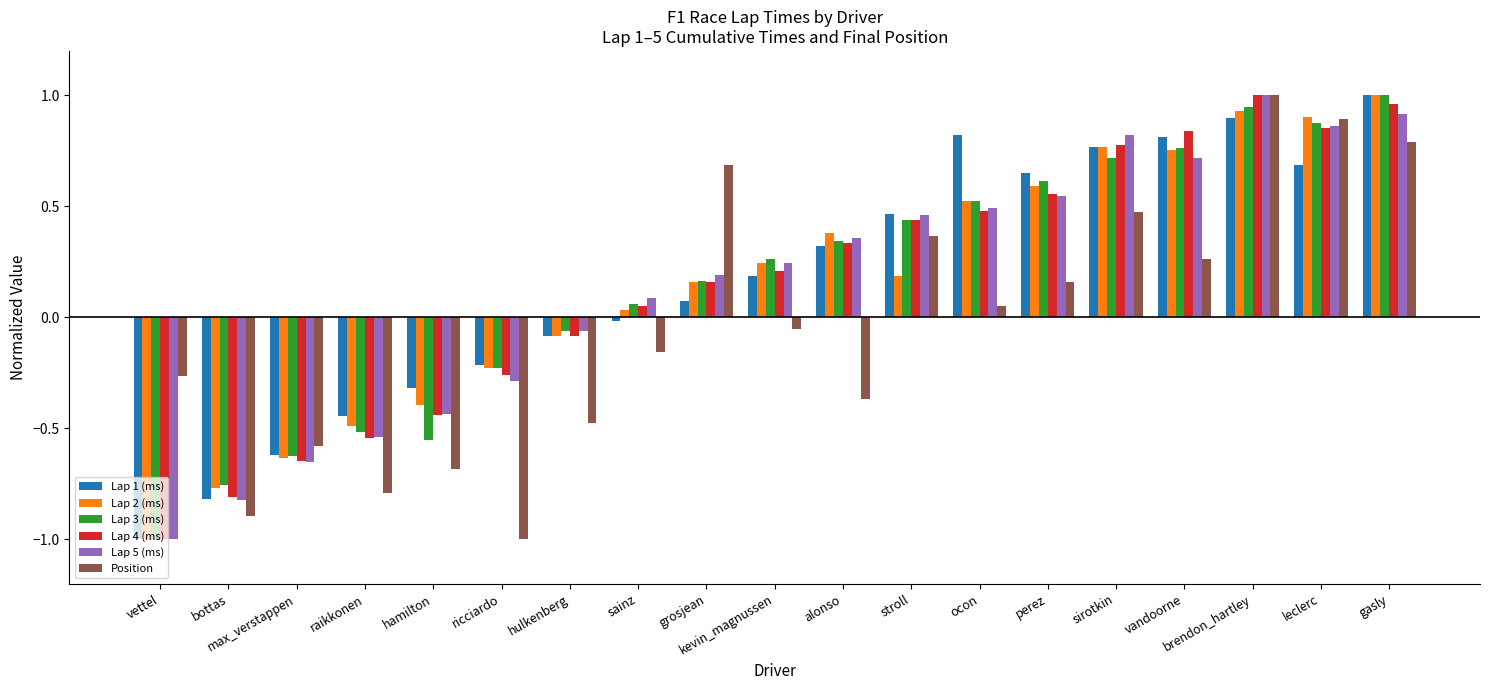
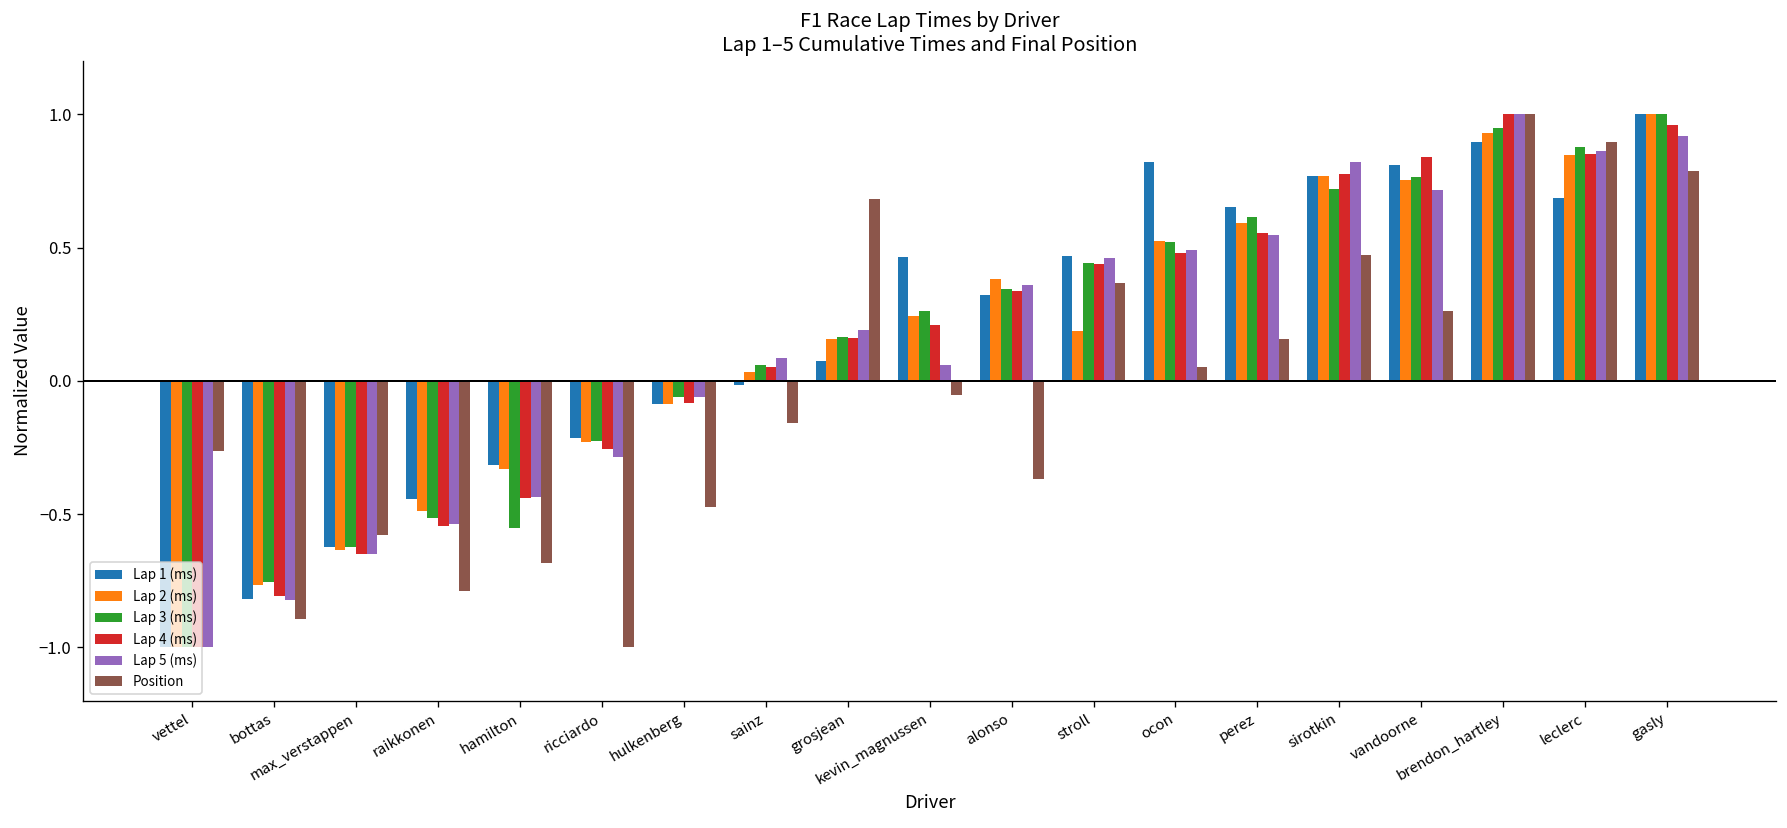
Lap 2 (ms), hamilton: -0.39 -> -0.33
Lap 1 (ms), kevin_magnussen: 0.19 -> 0.47
Lap 5 (ms), kevin_magnussen: 0.24 -> 0.06
Lap 2 (ms), leclerc: 0.90 -> 0.85
